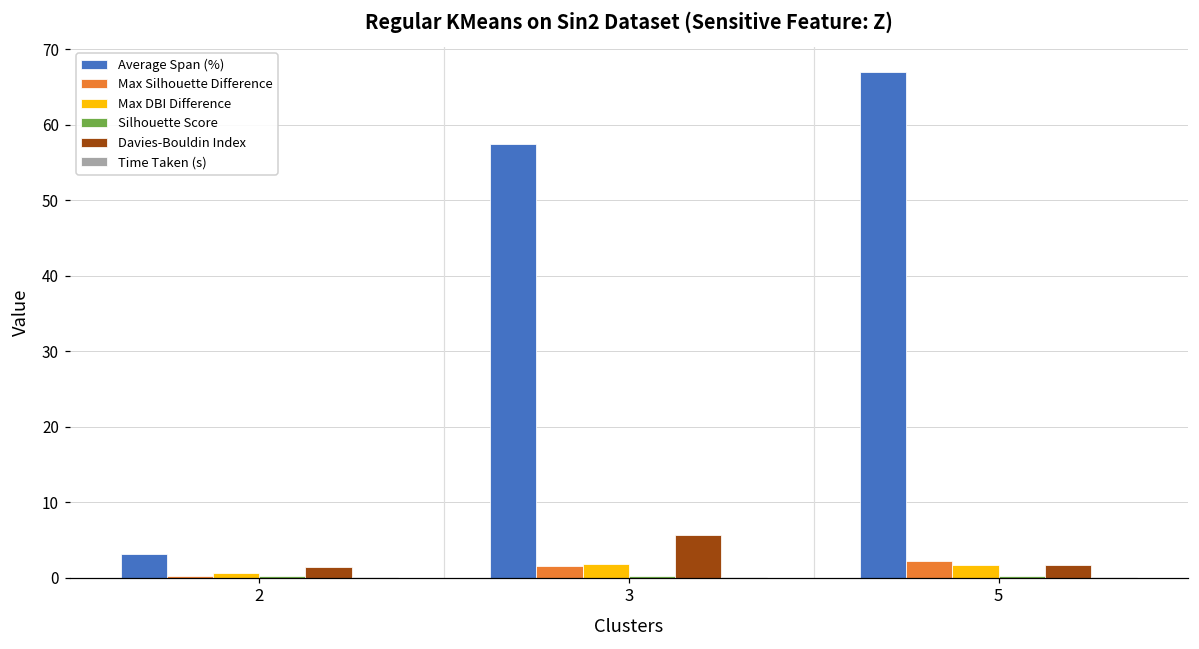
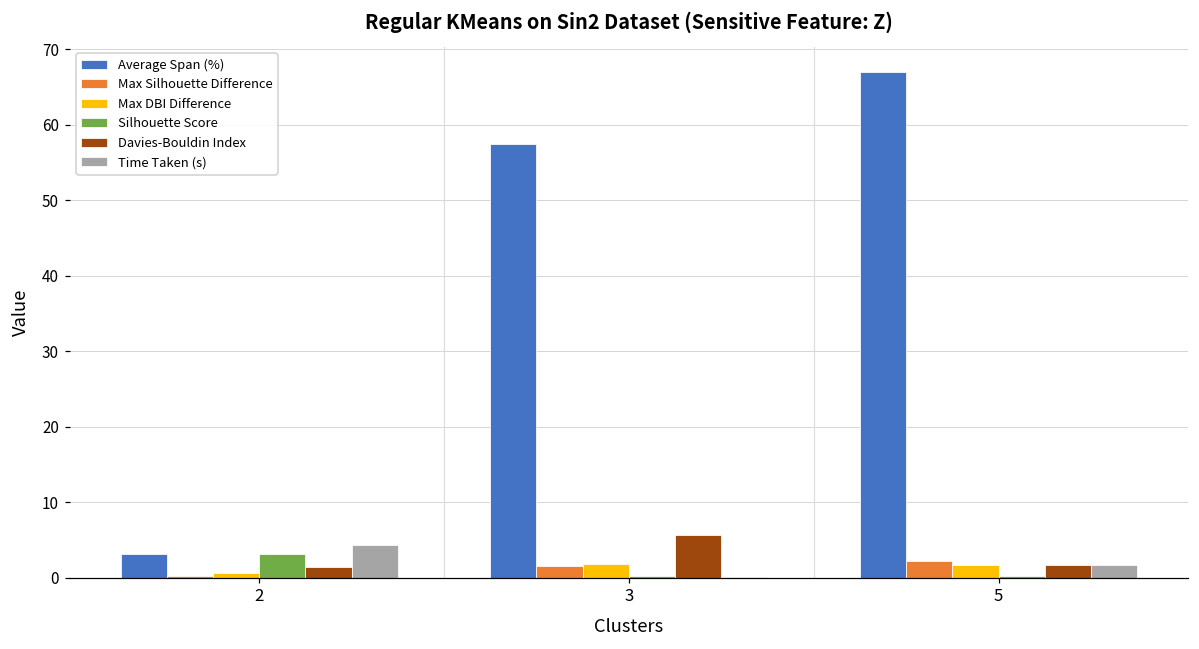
Silhouette Score, 2: 0 -> 3
Time Taken (s), 2: 0 -> 4
Time Taken (s), 5: 0 -> 2
